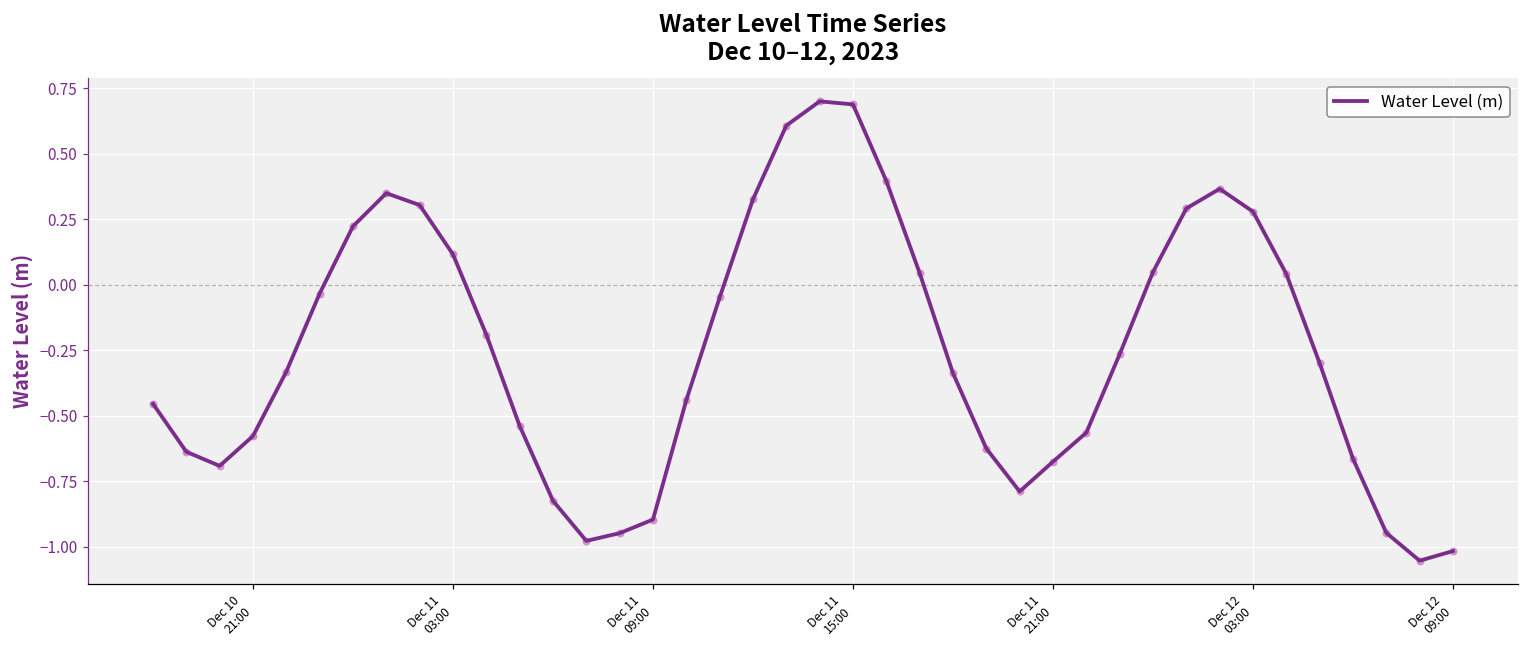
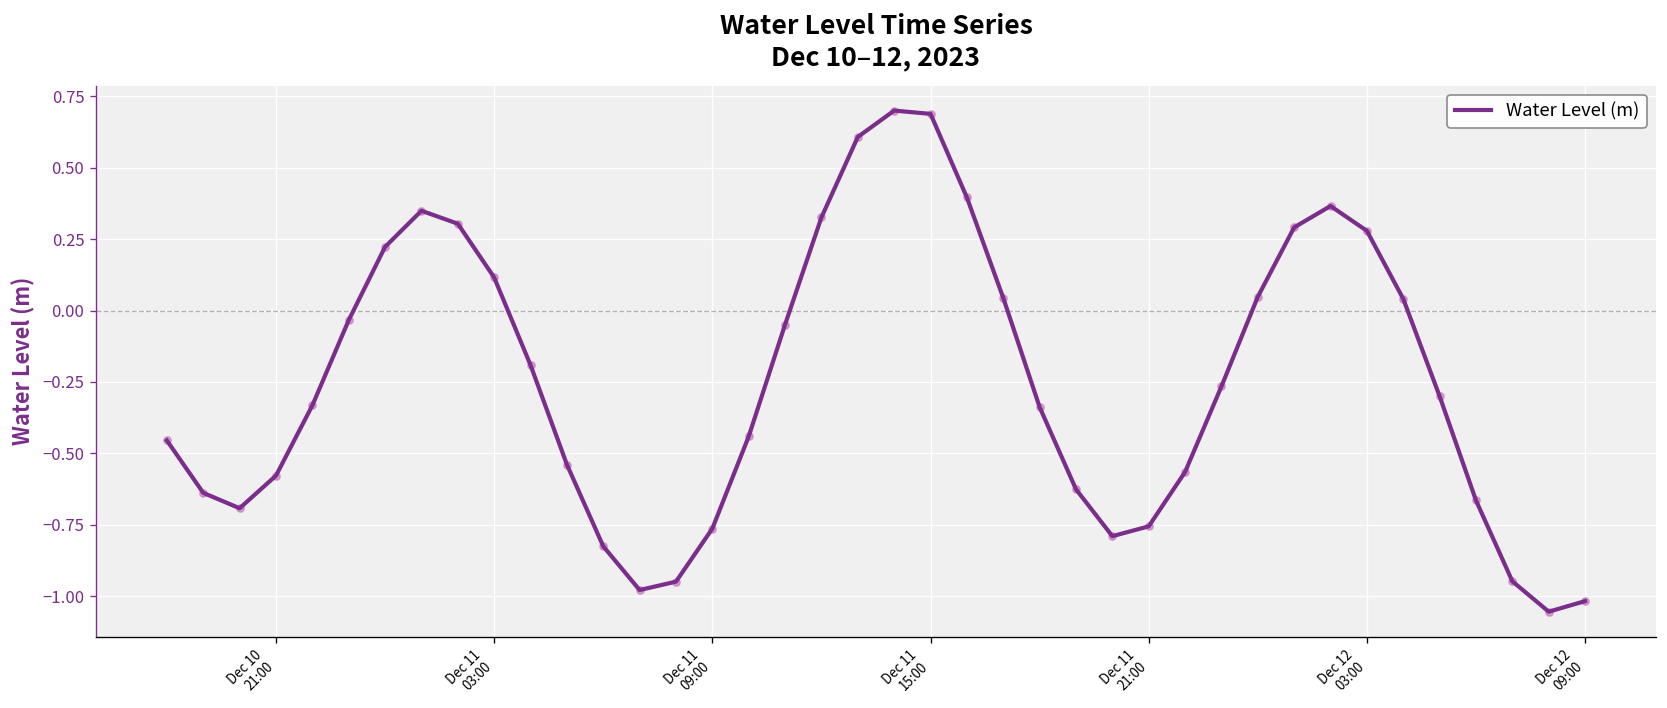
Dec 11 09:00: -0.90 -> -0.76
Dec 11 21:00: -0.68 -> -0.75
